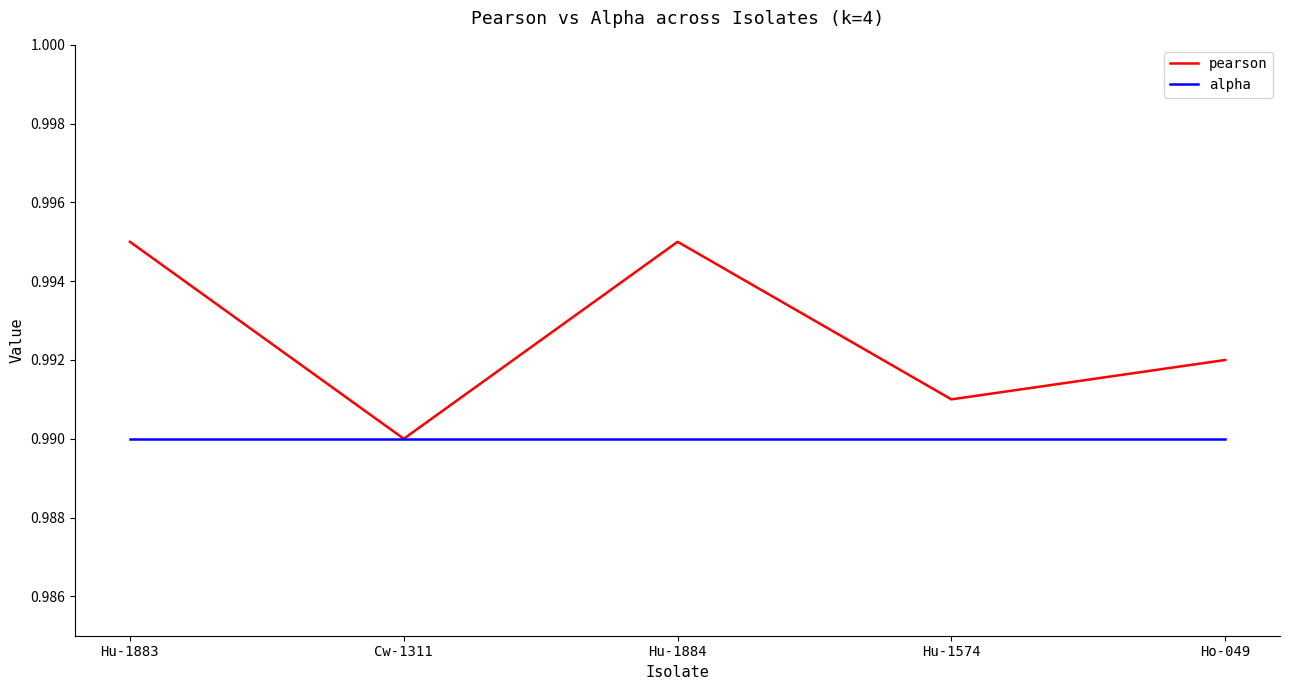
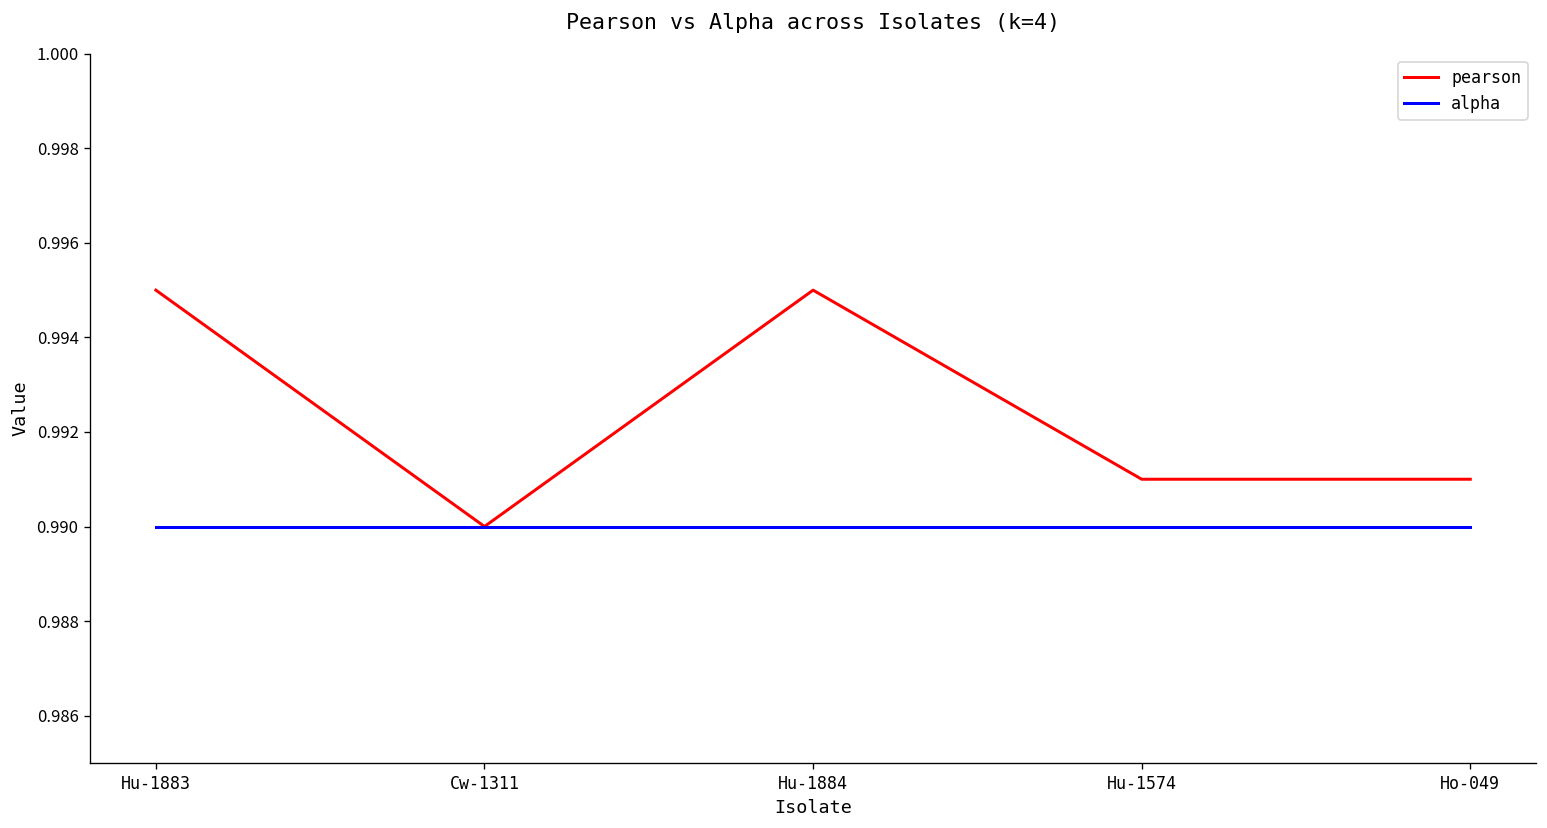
pearson, Ho-049: 0.992 -> 0.991
